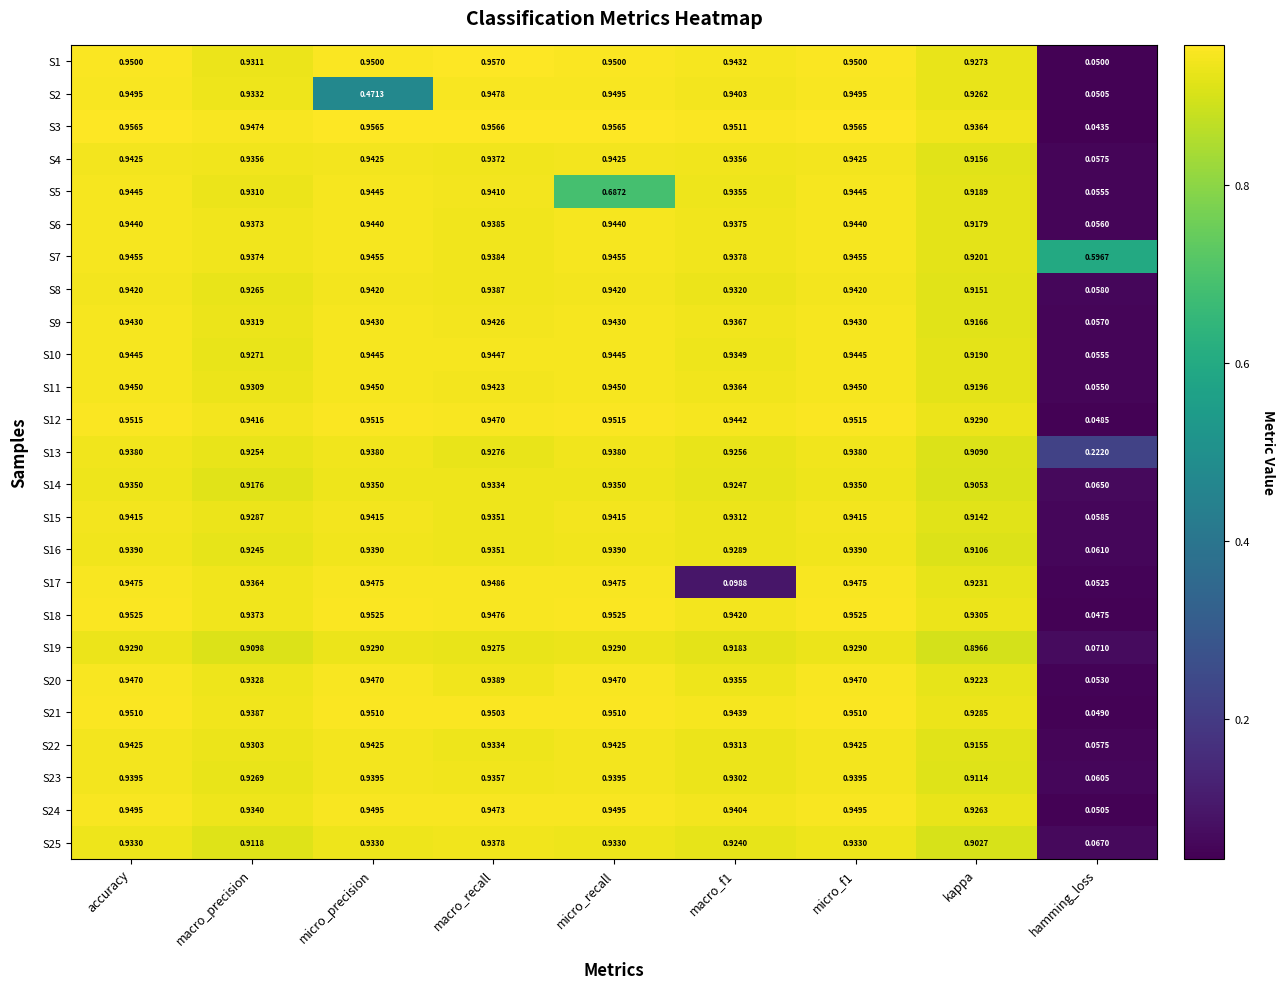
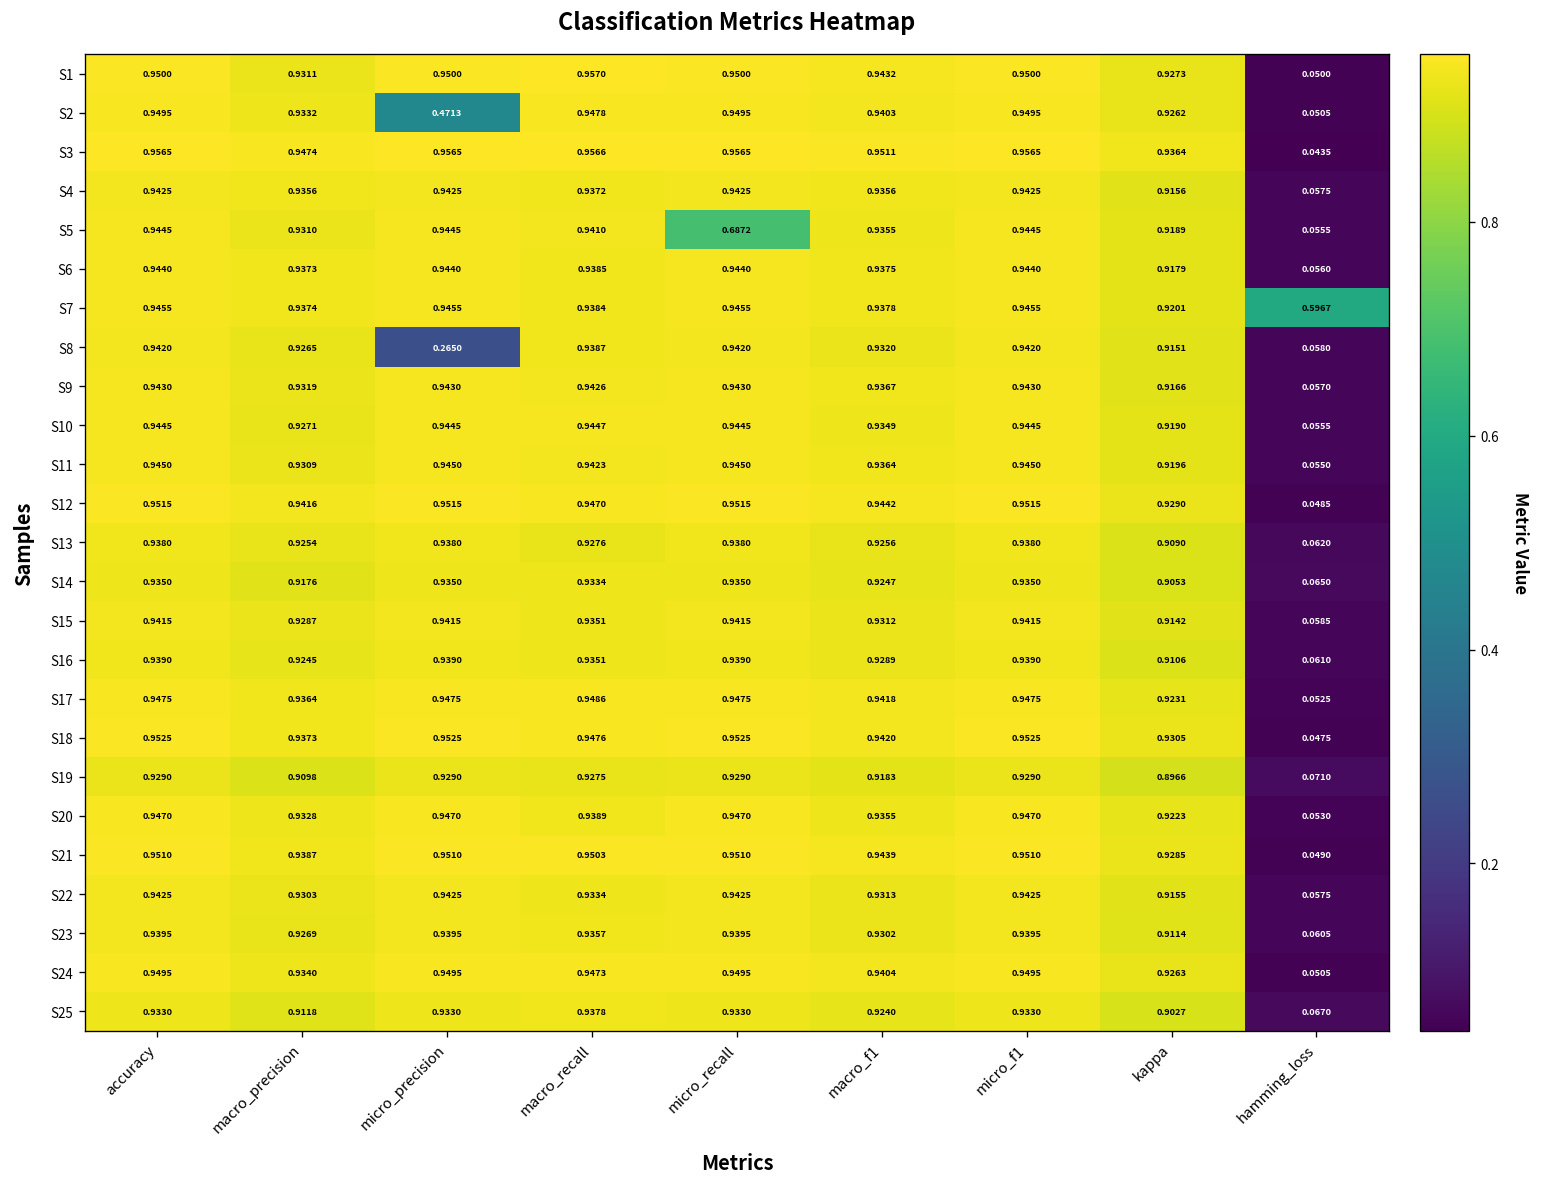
S8, micro_precision: 0.9420 -> 0.2650
S13, hamming_loss: 0.2220 -> 0.0620
S17, macro_f1: 0.0988 -> 0.9418
